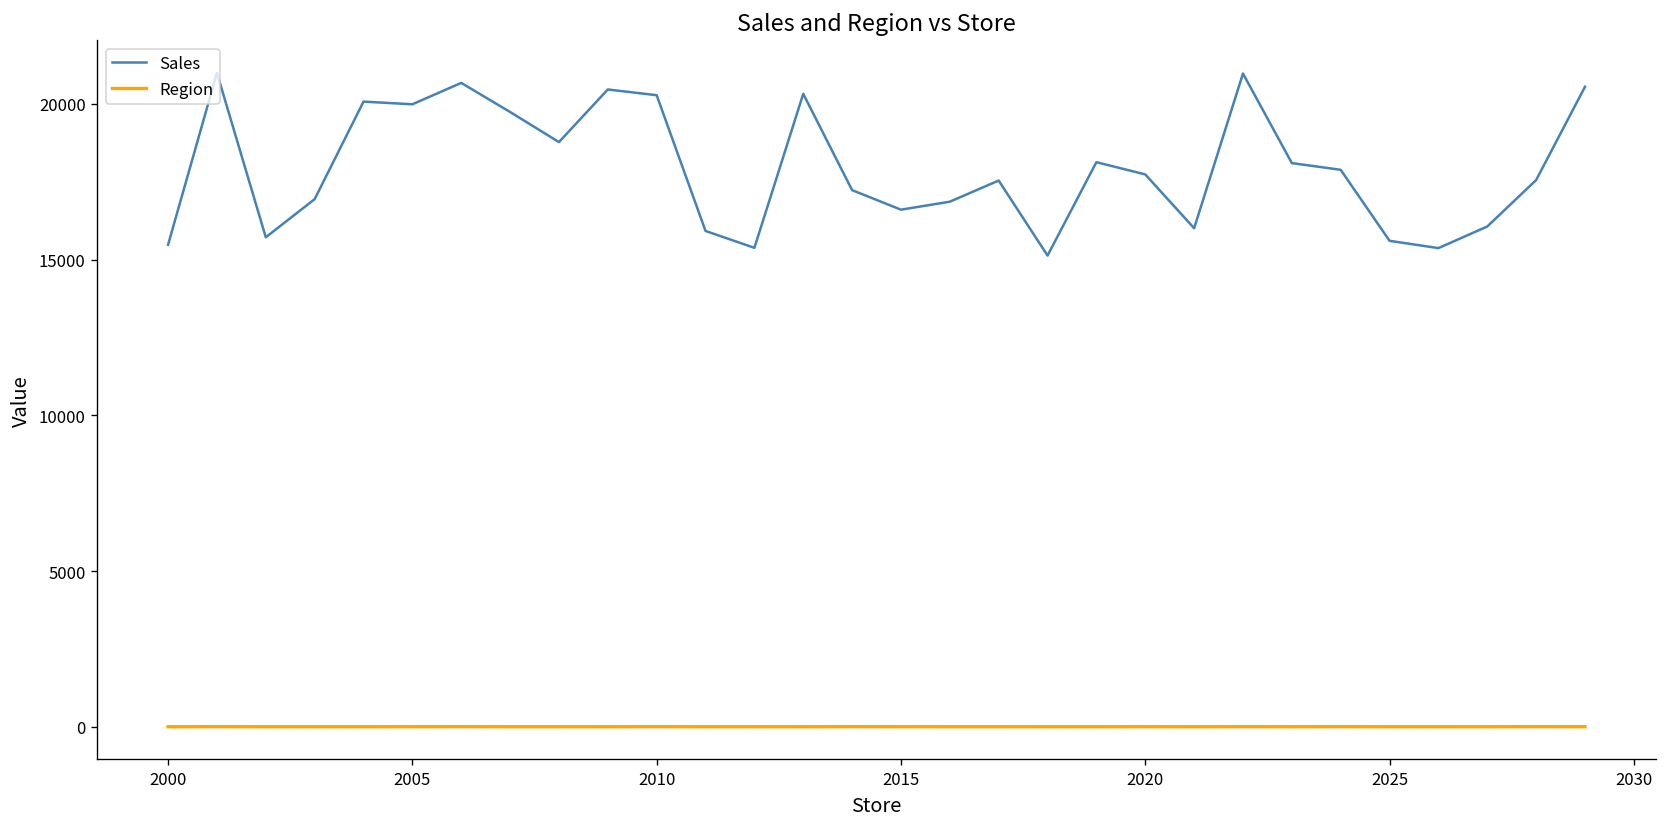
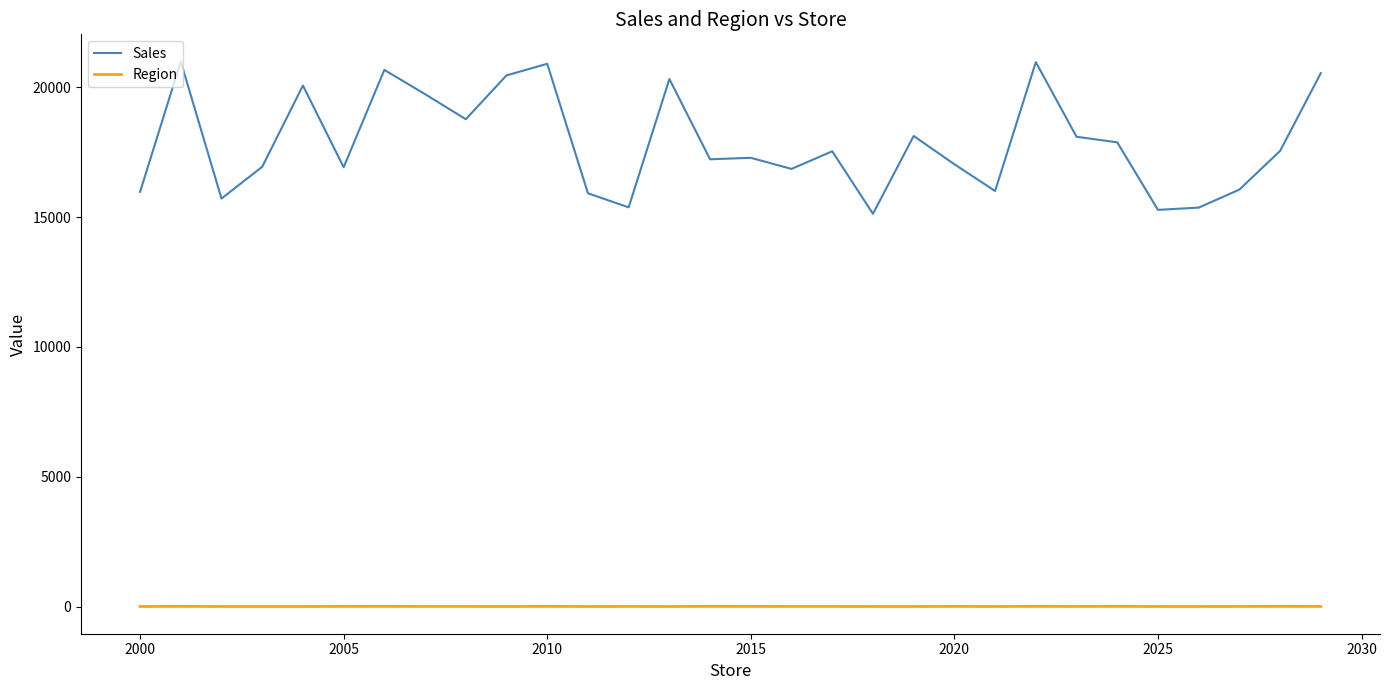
Sales, 2000: 15500 -> 16000
Sales, 2005: 20000 -> 16900
Sales, 2010: 20300 -> 20900
Sales, 2015: 16600 -> 17300
Sales, 2020: 17700 -> 17000
Sales, 2025: 15600 -> 15300
